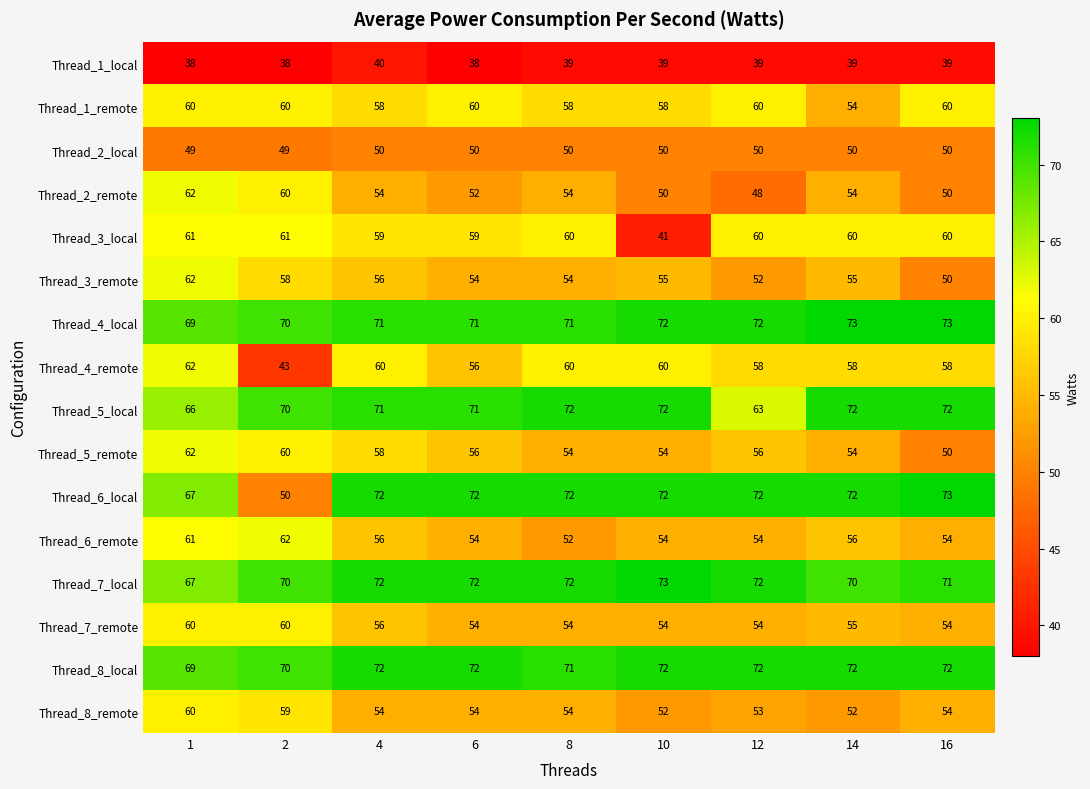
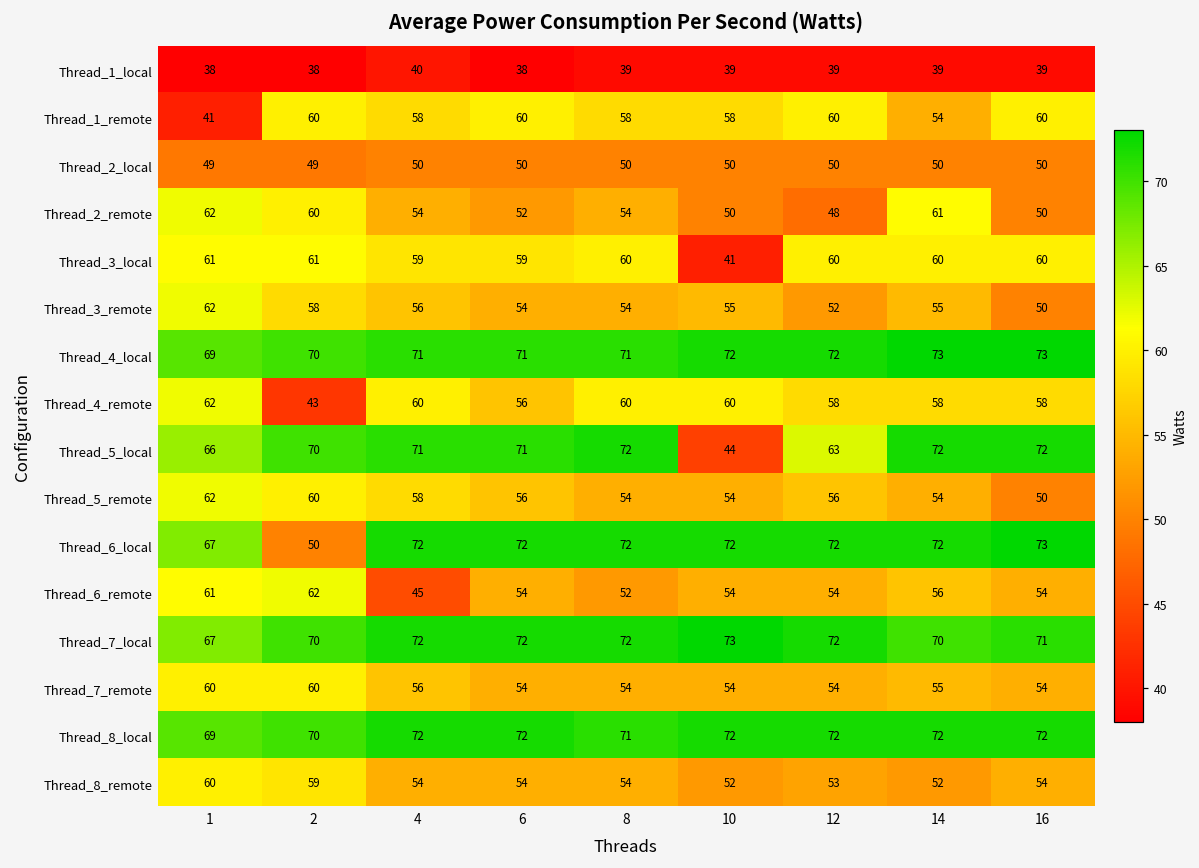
Thread_1_remote, 1: 60 -> 41
Thread_2_remote, 14: 54 -> 61
Thread_5_local, 10: 72 -> 44
Thread_6_remote, 4: 56 -> 45
